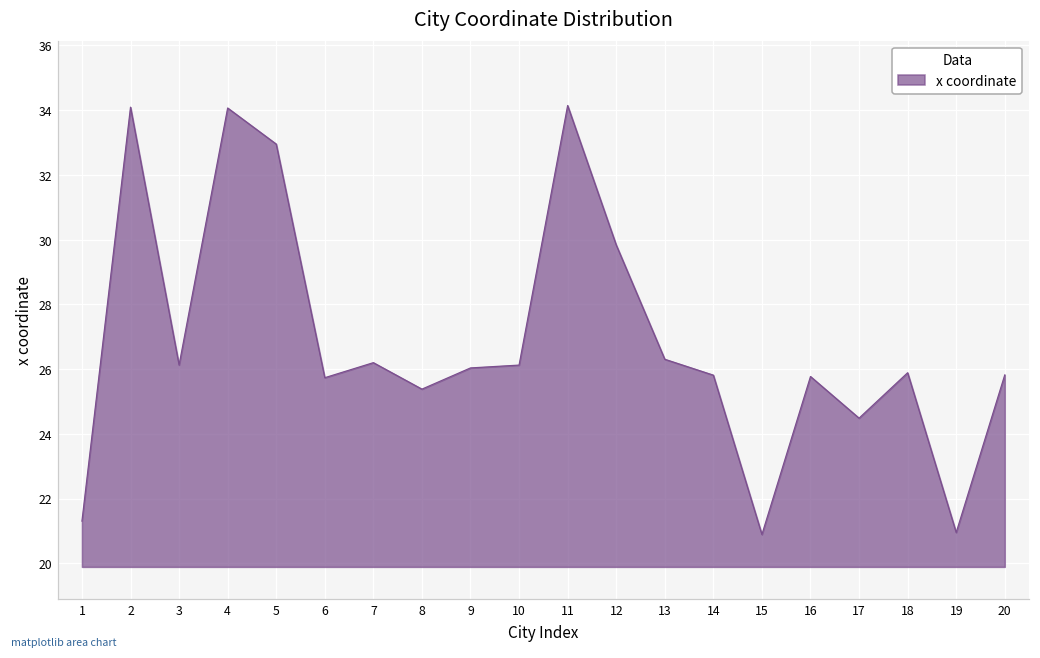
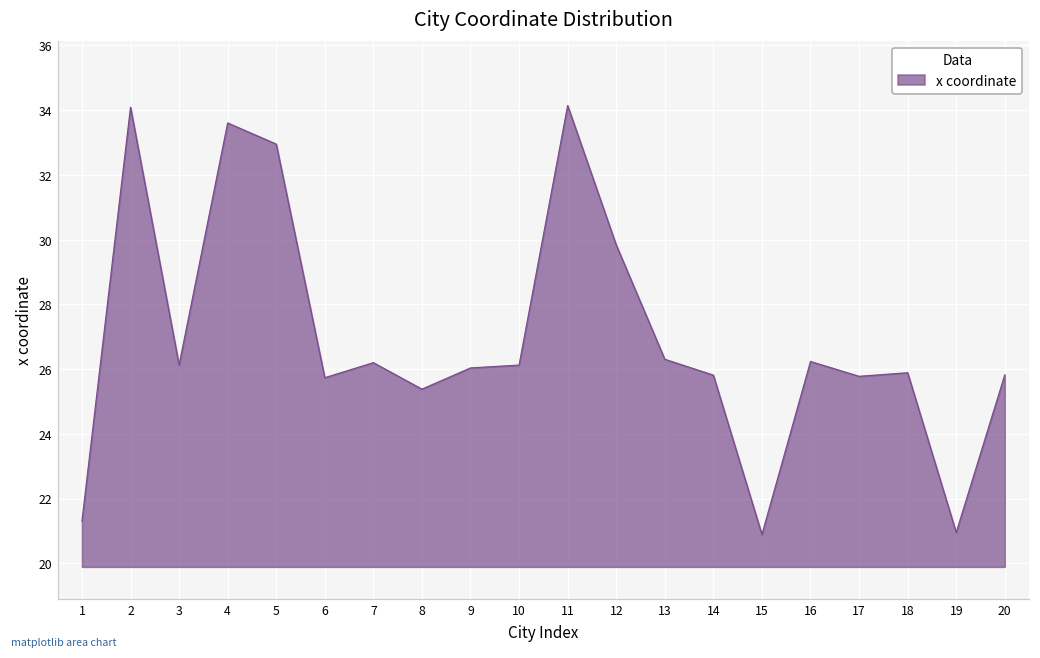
4: 34.1 -> 33.6
16: 25.8 -> 26.2
17: 24.5 -> 25.8
